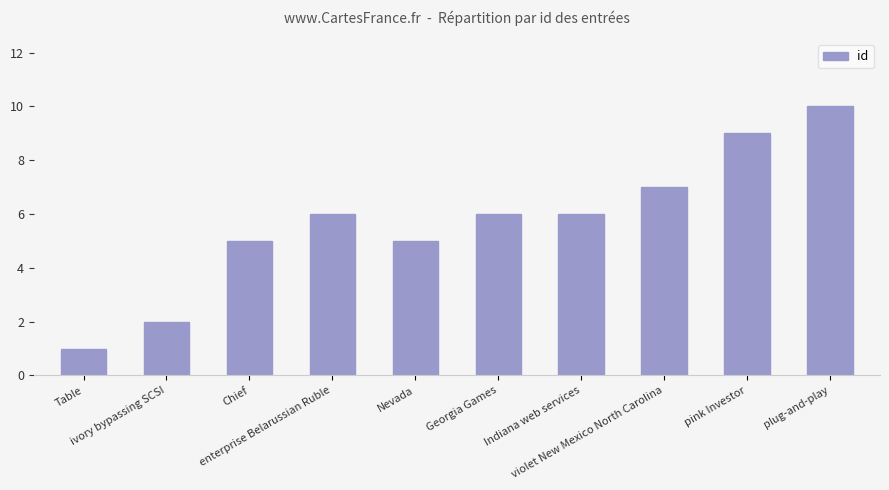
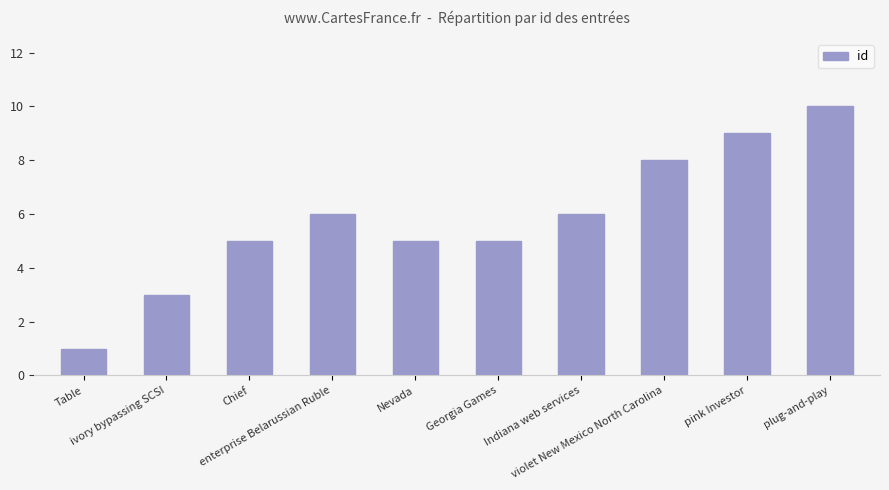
ivory bypassing SCSI: 2 -> 3
Georgia Games: 6 -> 5
violet New Mexico North Carolina: 7 -> 8
